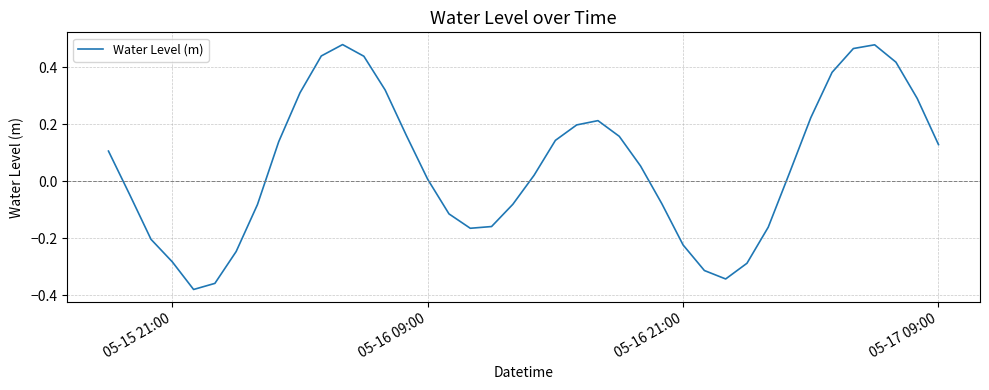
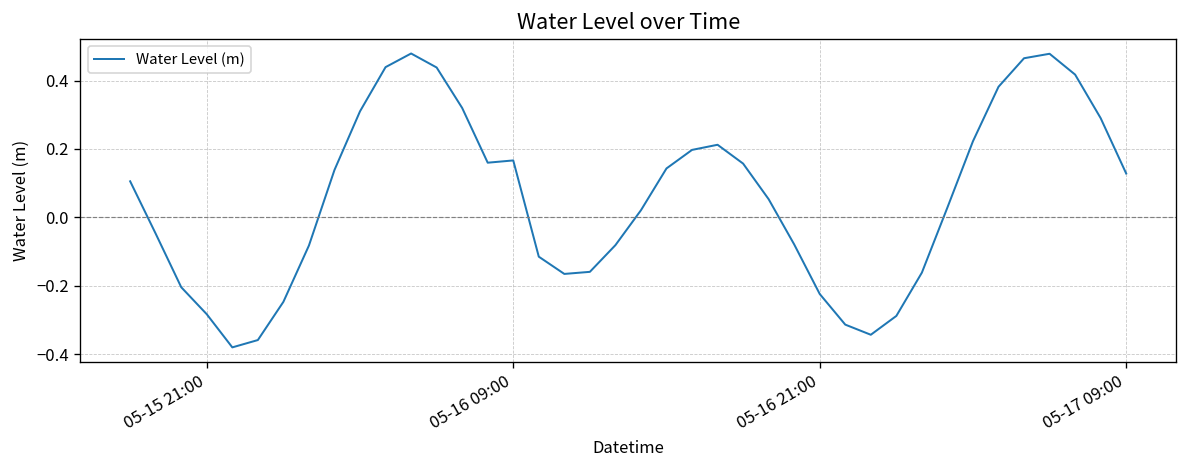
05-16 09:00: 0.01 -> 0.17
